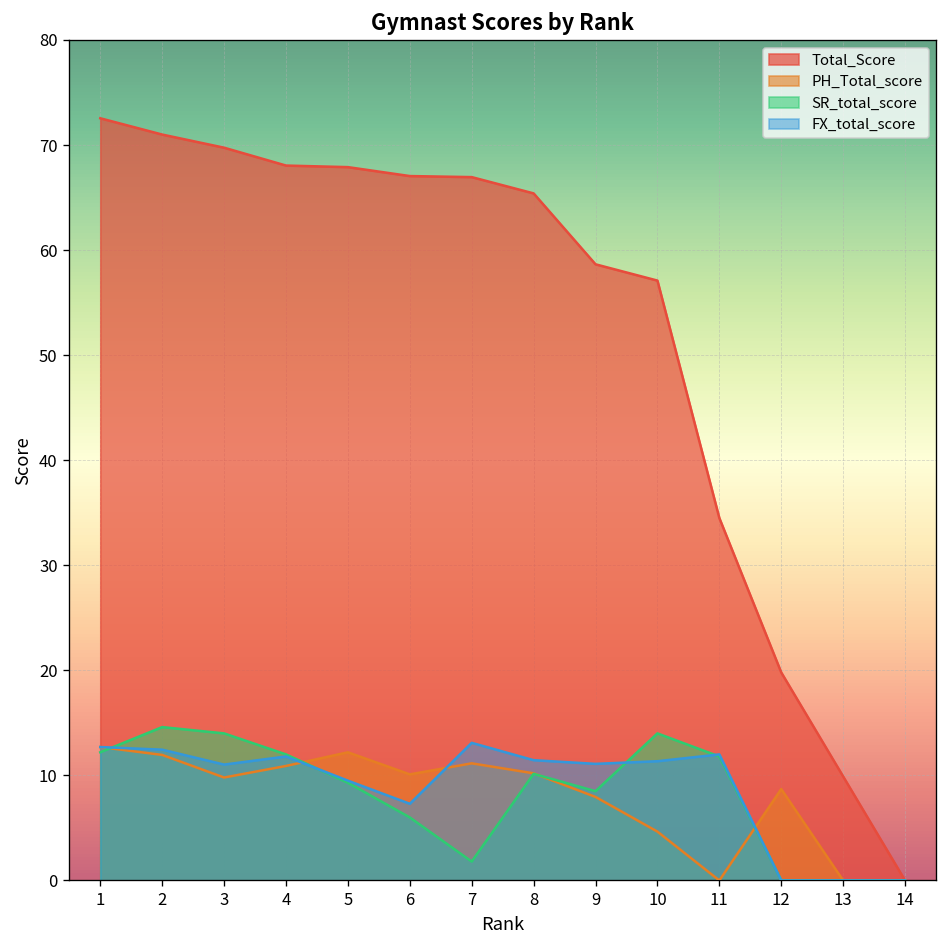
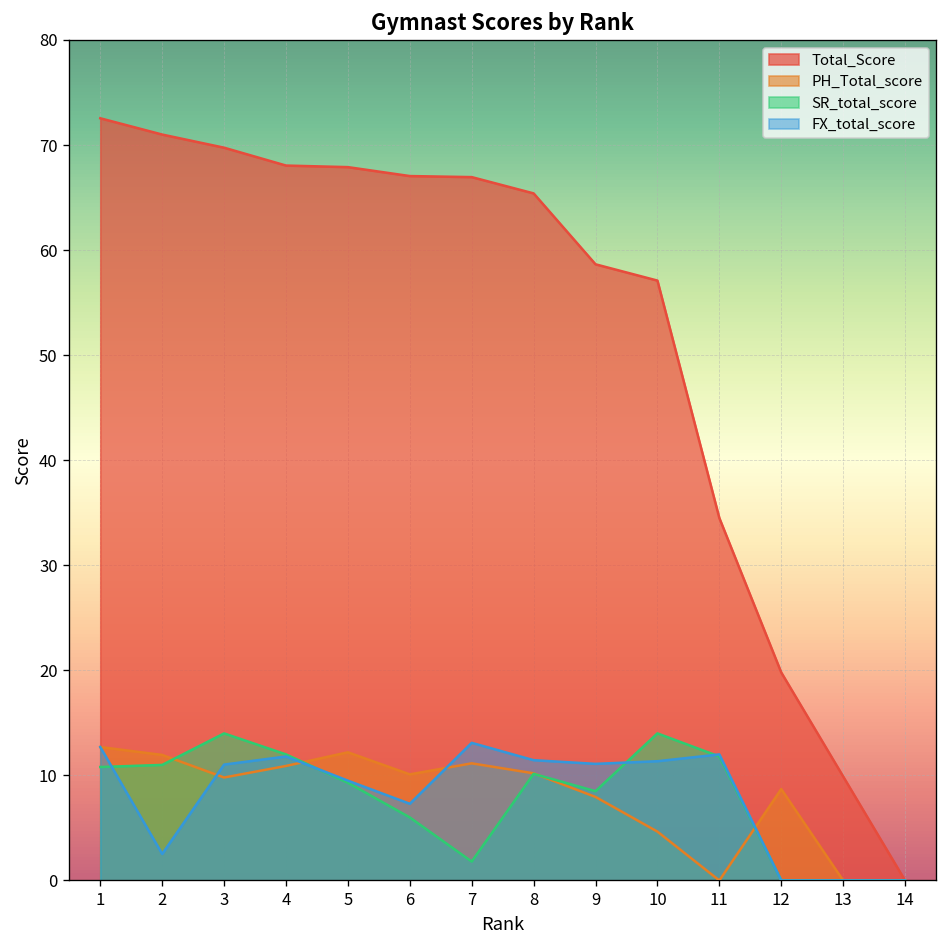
SR_total_score, 1: 12 -> 11
SR_total_score, 2: 15 -> 11
FX_total_score, 2: 12 -> 3
